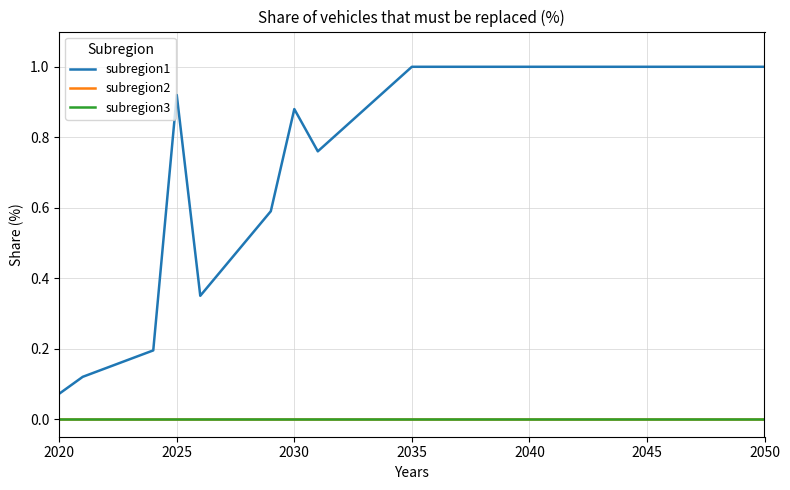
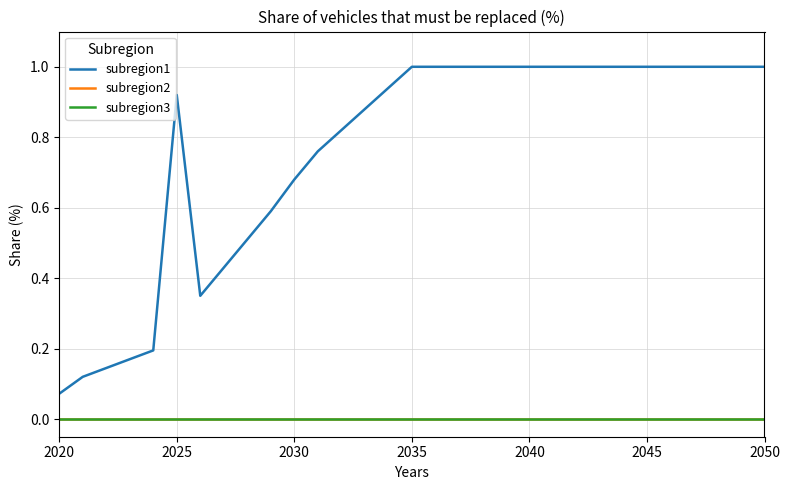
subregion1, 2030: 0.88 -> 0.68
